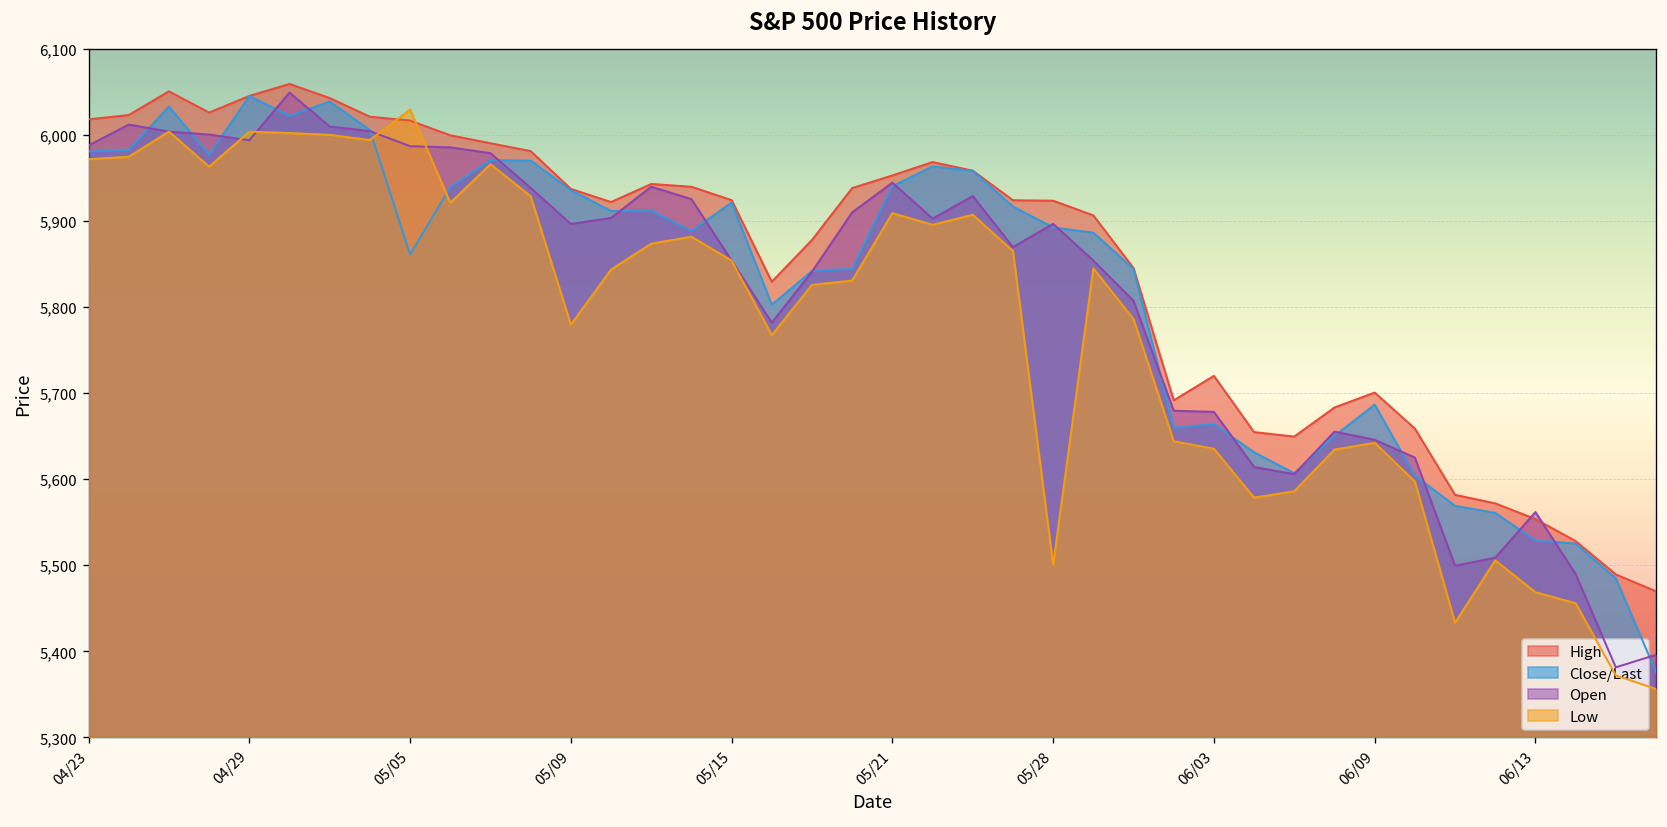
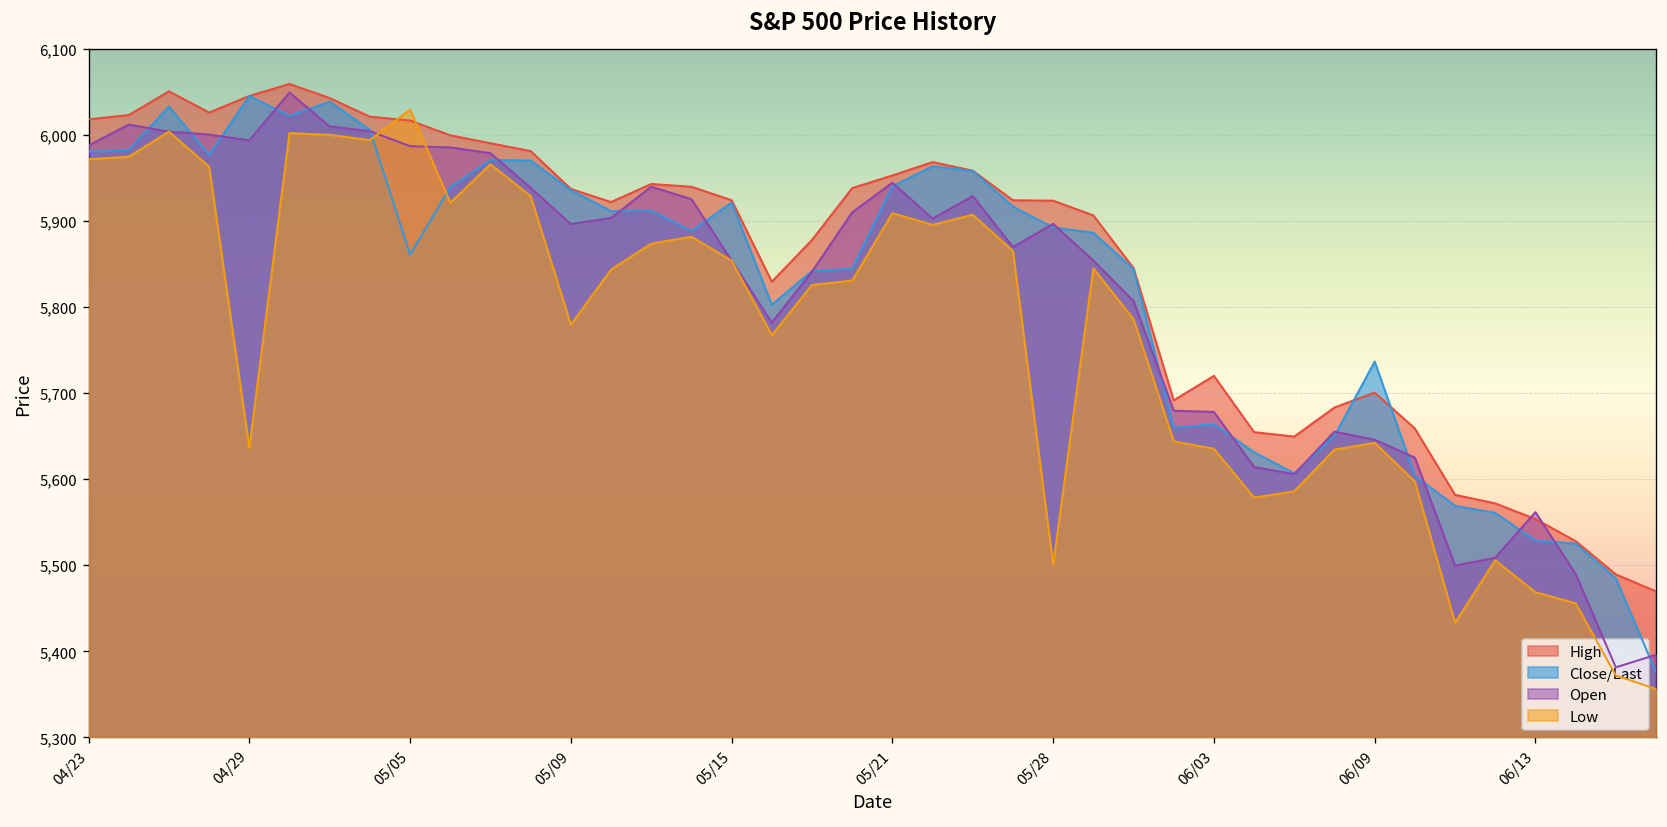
Low, 04/29: 6,000 -> 5,640
Close/Last, 06/09: 5,690 -> 5,740
